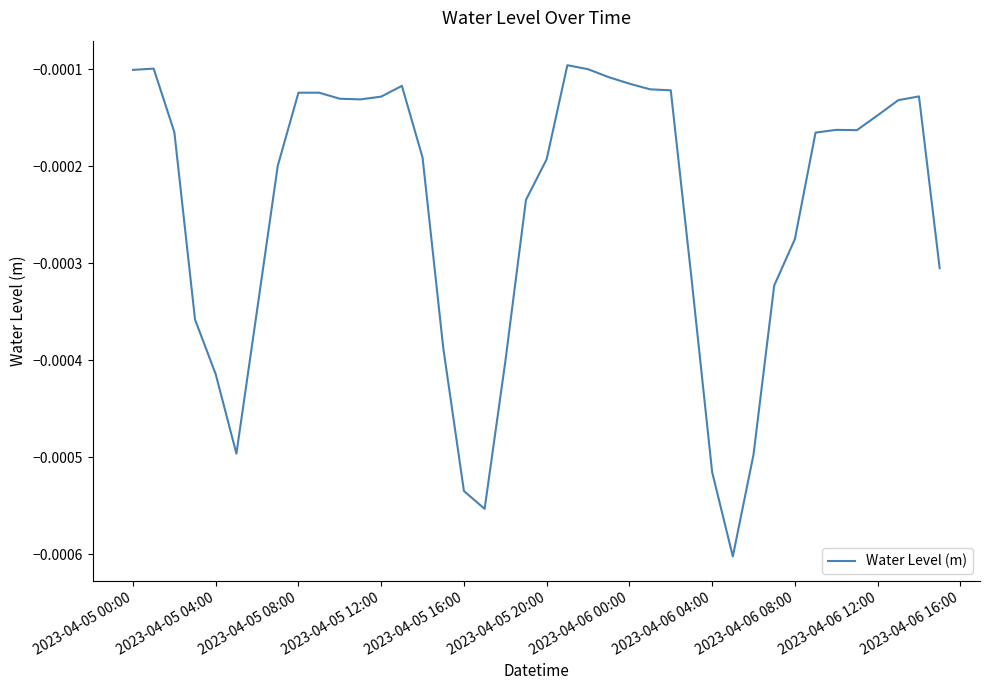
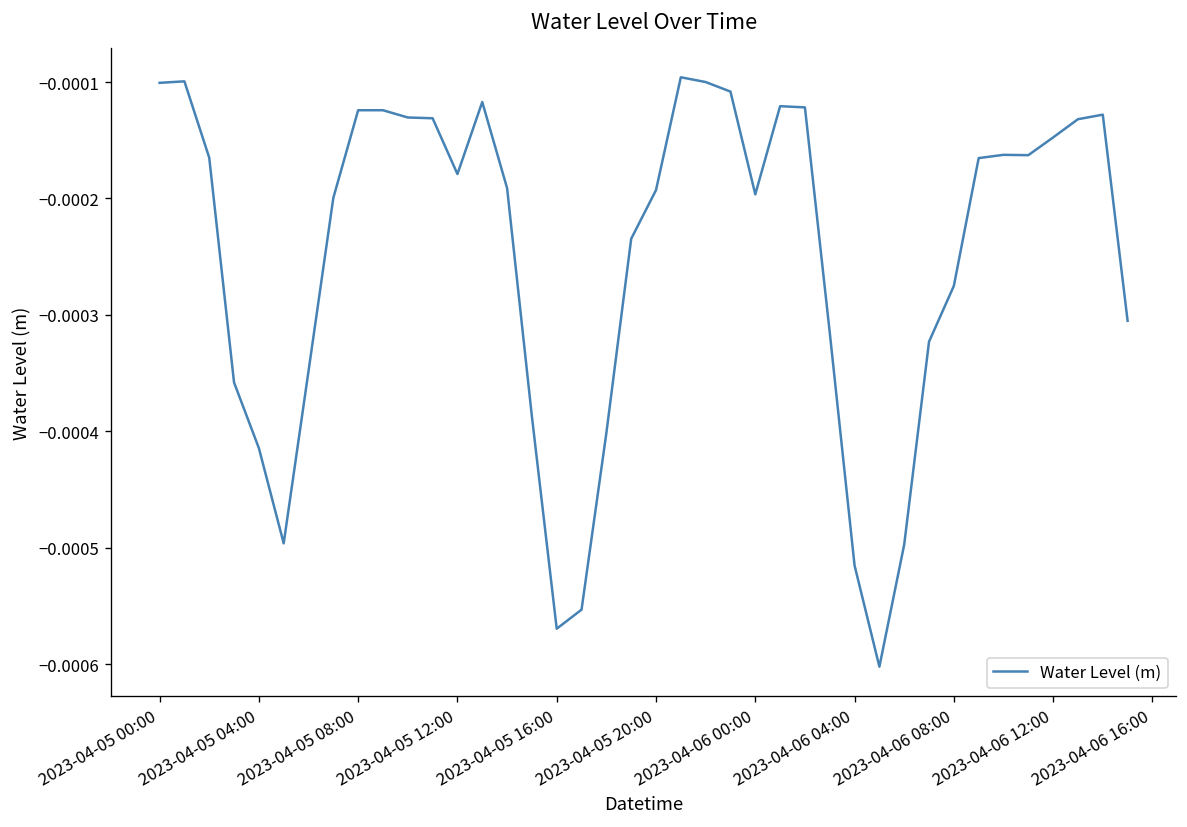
2023-04-05 12:00: -0.00013 -> -0.00018
2023-04-05 16:00: -0.00053 -> -0.00057
2023-04-06 00:00: -0.00011 -> -0.00020
